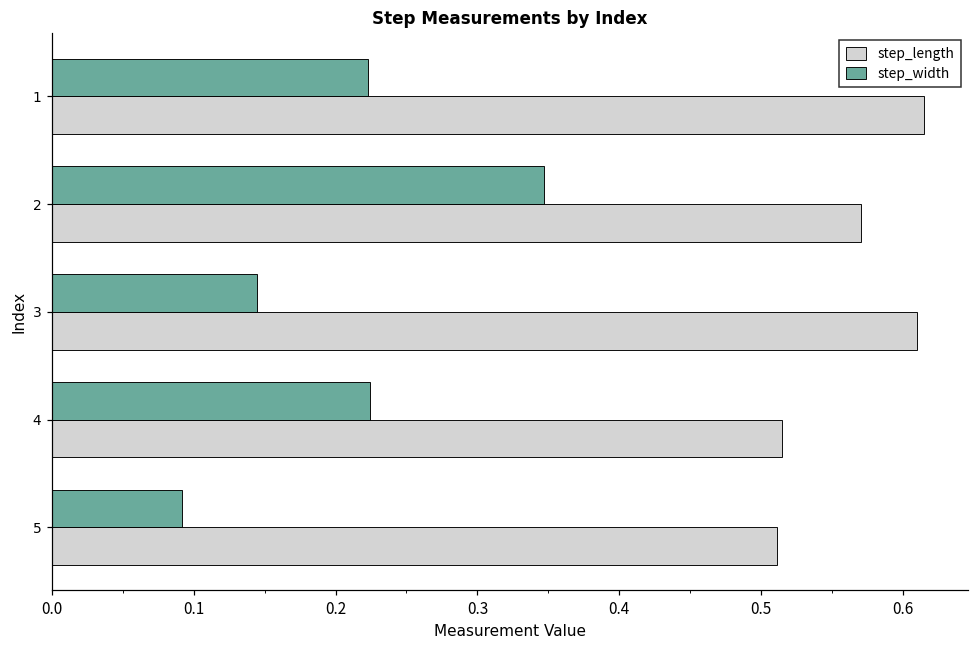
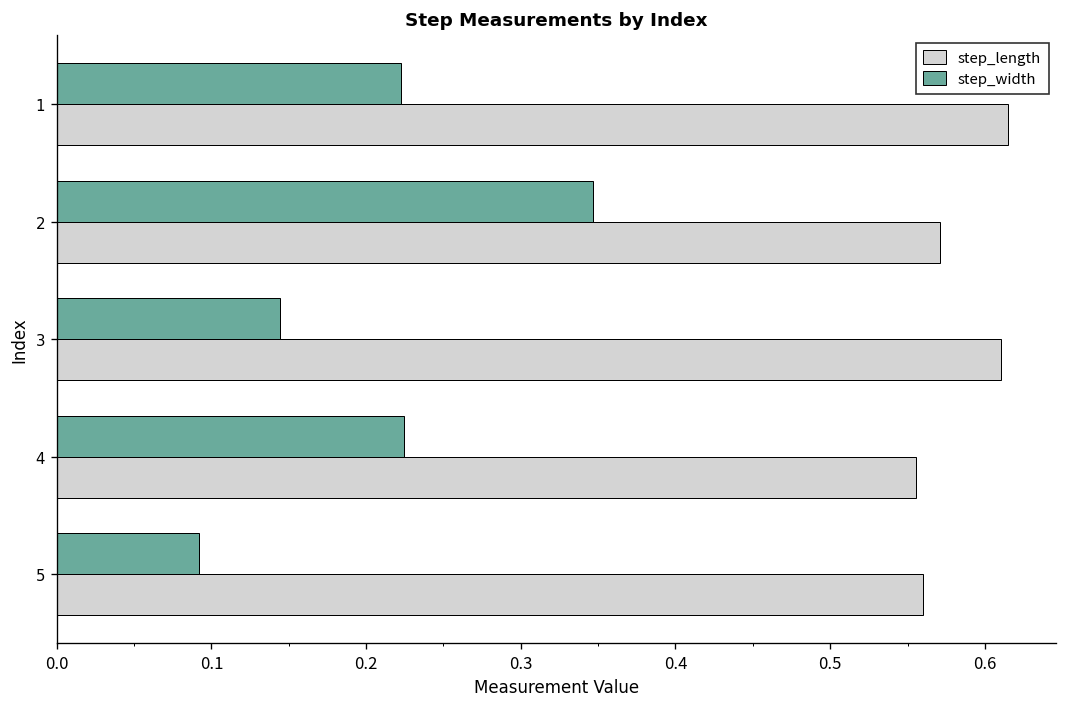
step_length, 4: 0.515 -> 0.556
step_length, 5: 0.512 -> 0.560
